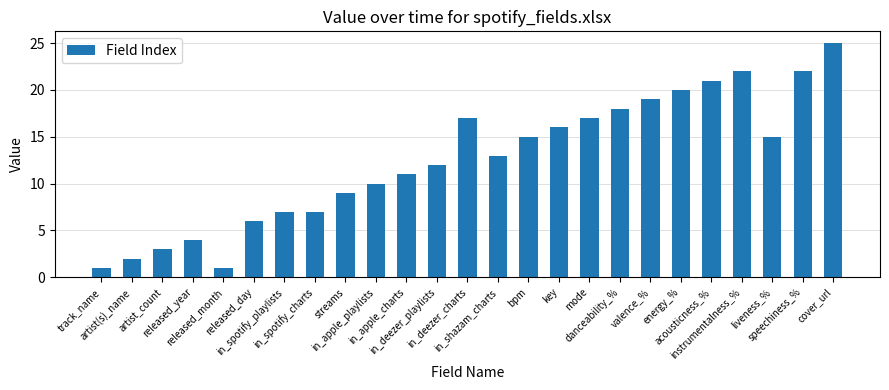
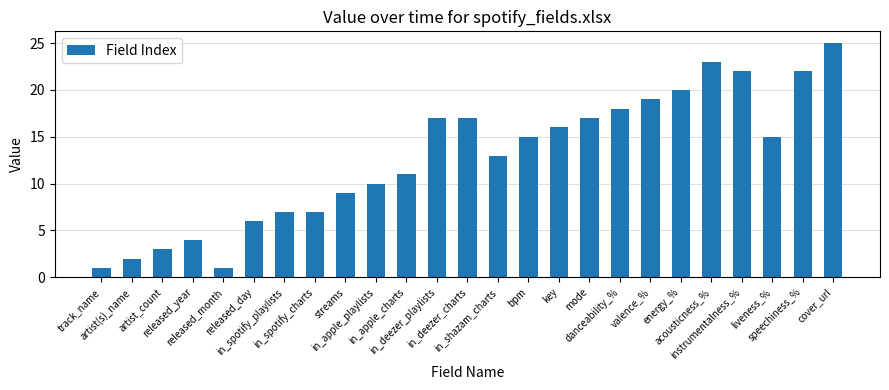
in_deezer_playlists: 12 -> 17
acousticness_%: 21 -> 23
